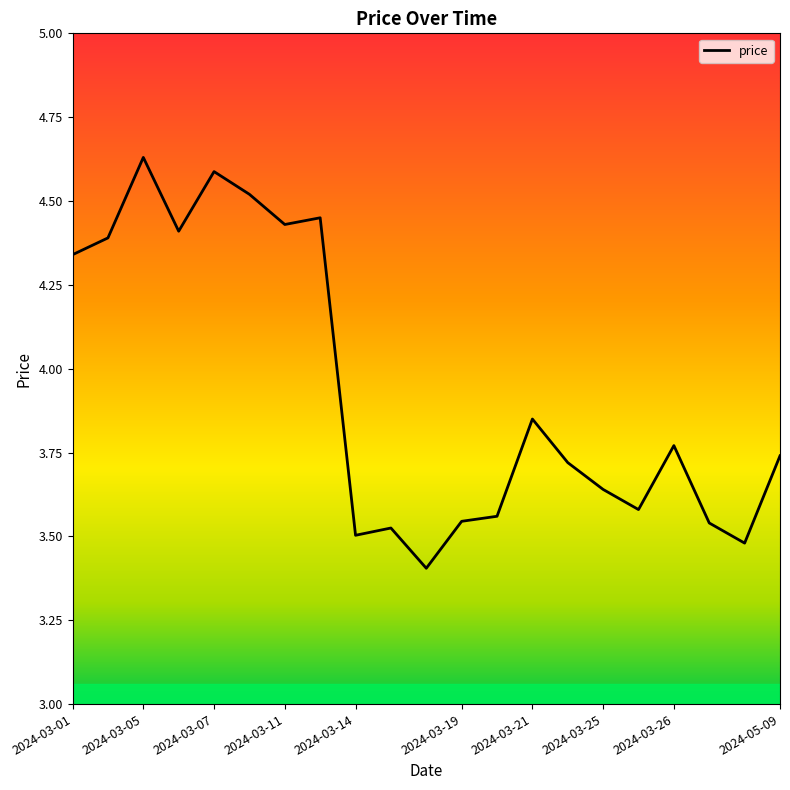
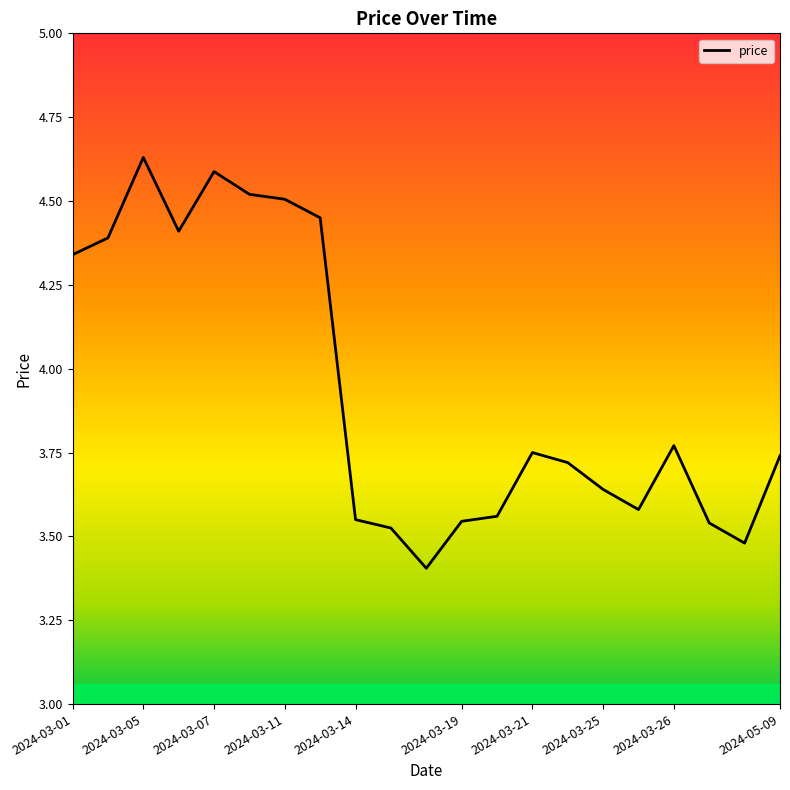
2024-03-11: 4.43 -> 4.51
2024-03-14: 3.50 -> 3.55
2024-03-21: 3.85 -> 3.75
